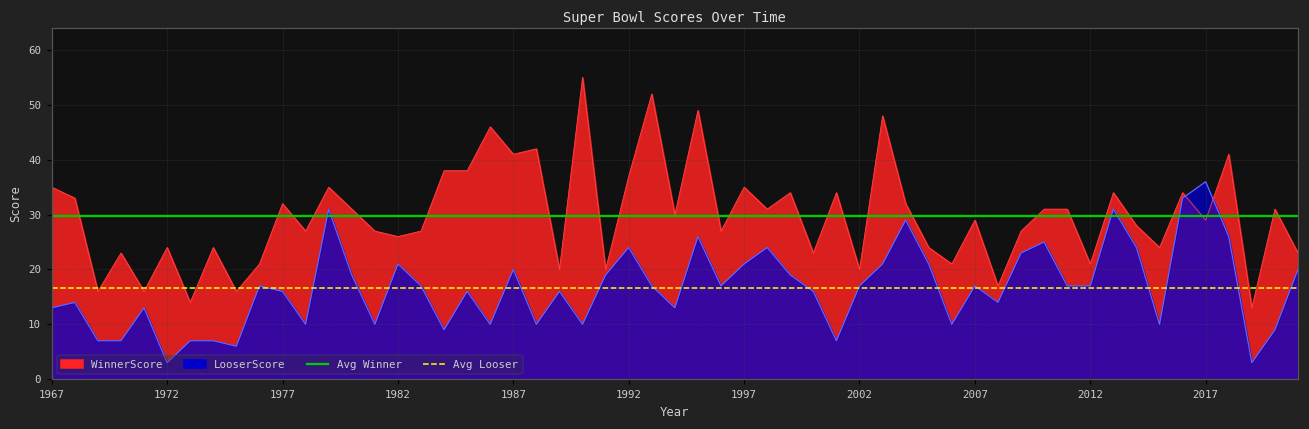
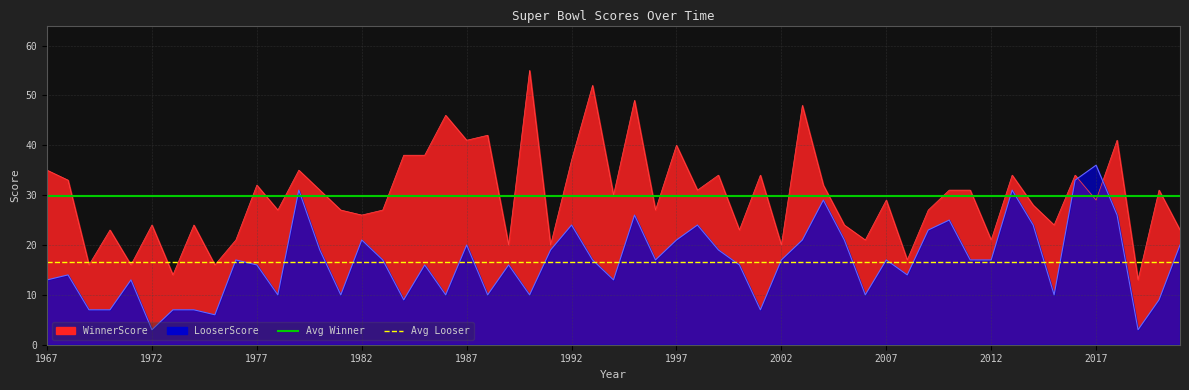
WinnerScore, 1997: 35 -> 40
